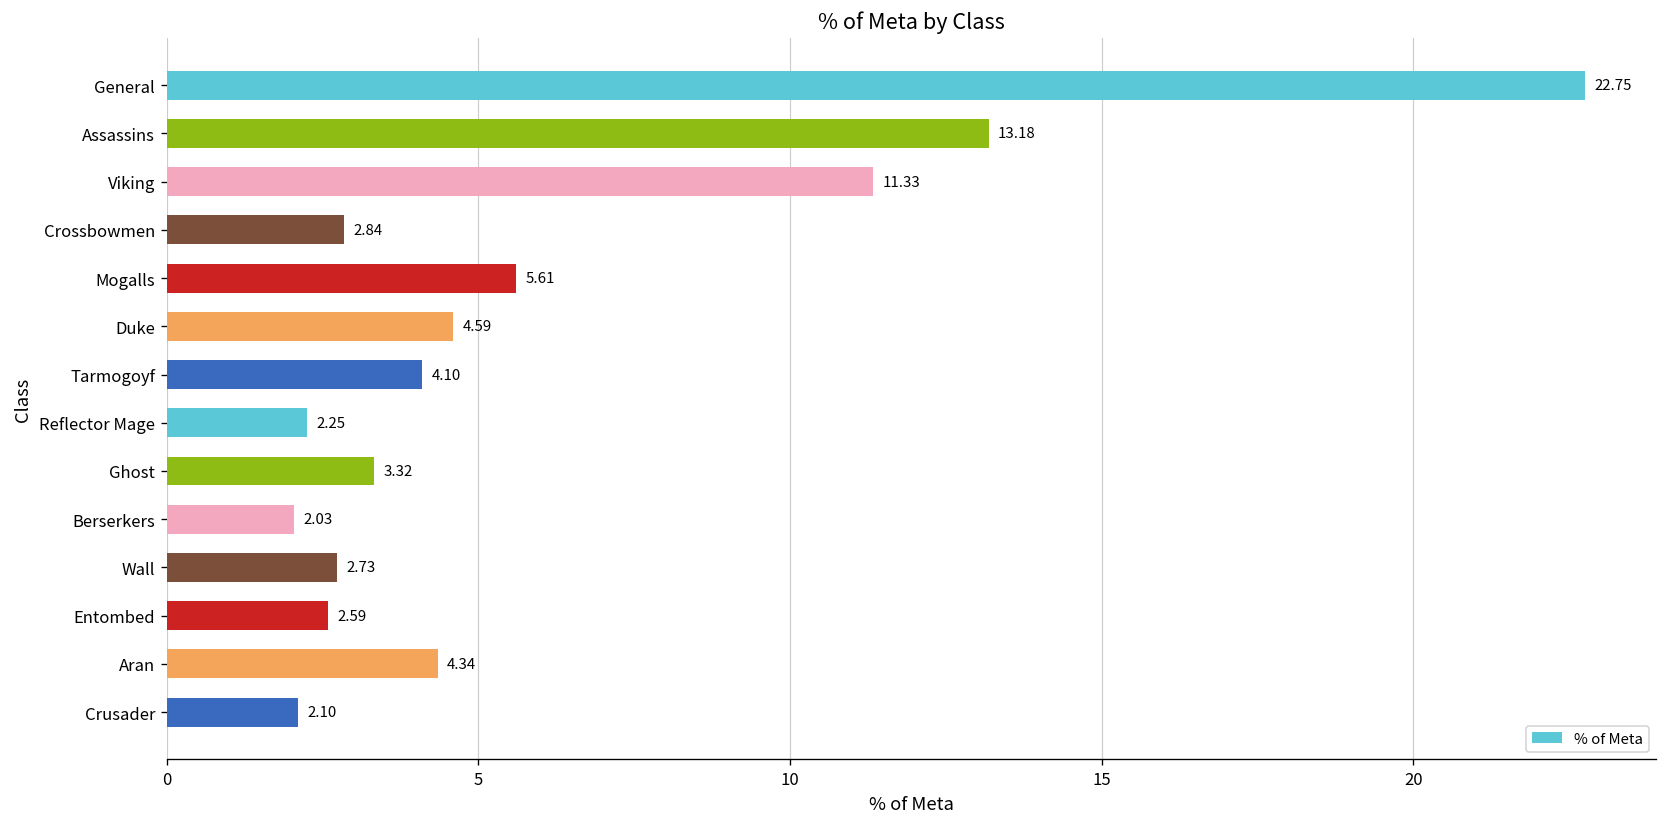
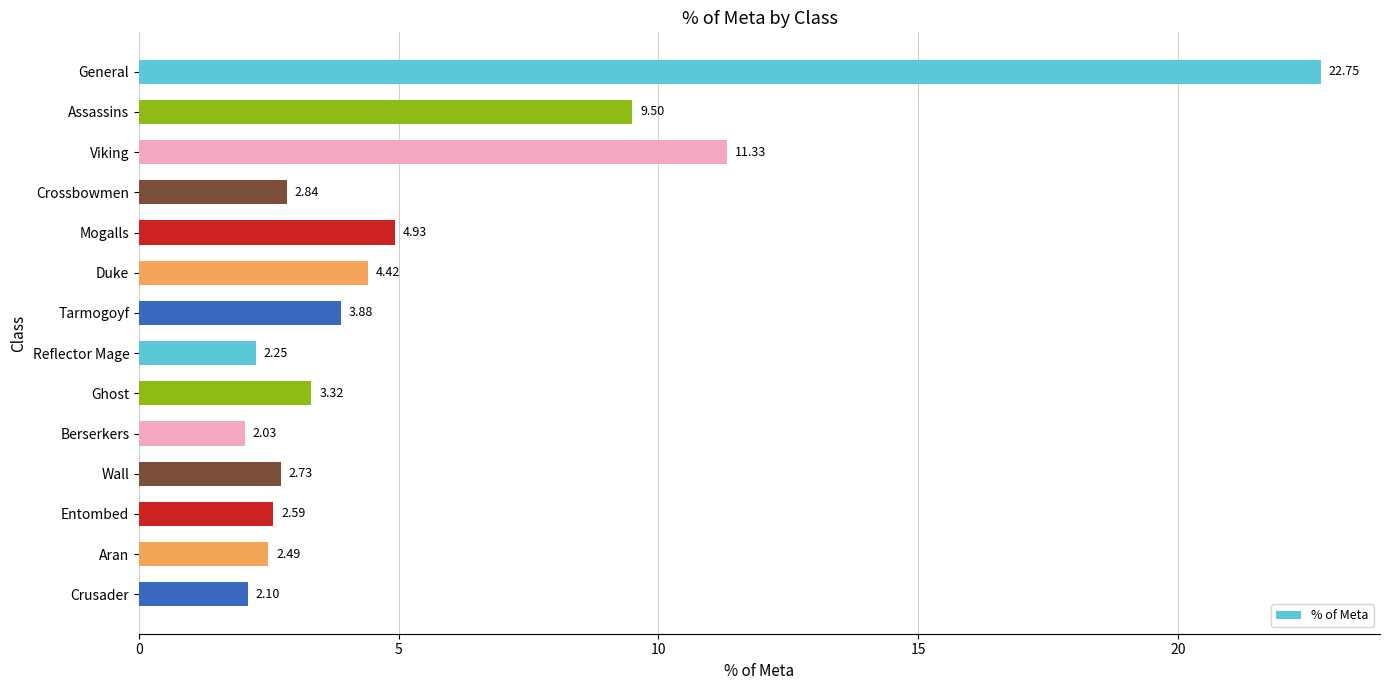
Assassins: 13.18 -> 9.50
Mogalls: 5.61 -> 4.93
Duke: 4.59 -> 4.42
Tarmogoyf: 4.10 -> 3.88
Aran: 4.34 -> 2.49
